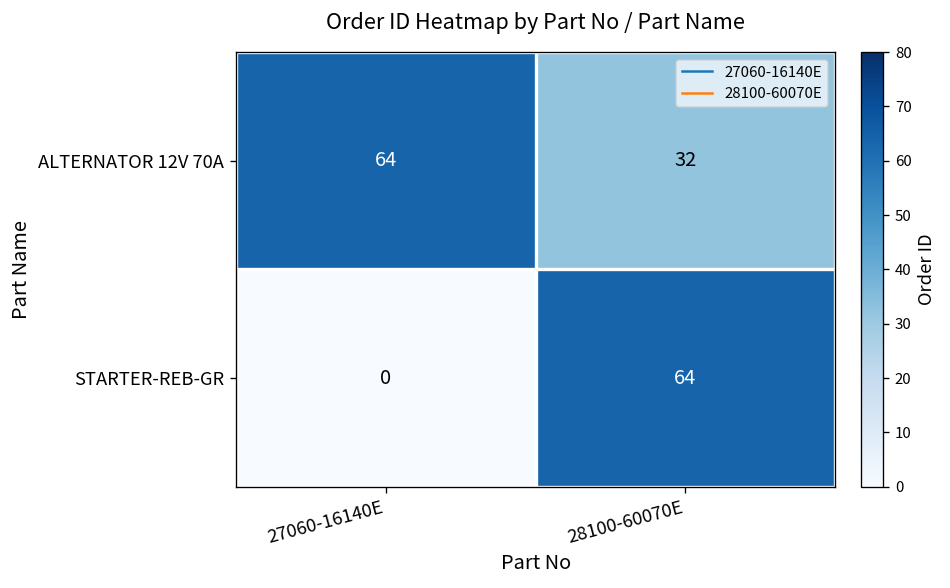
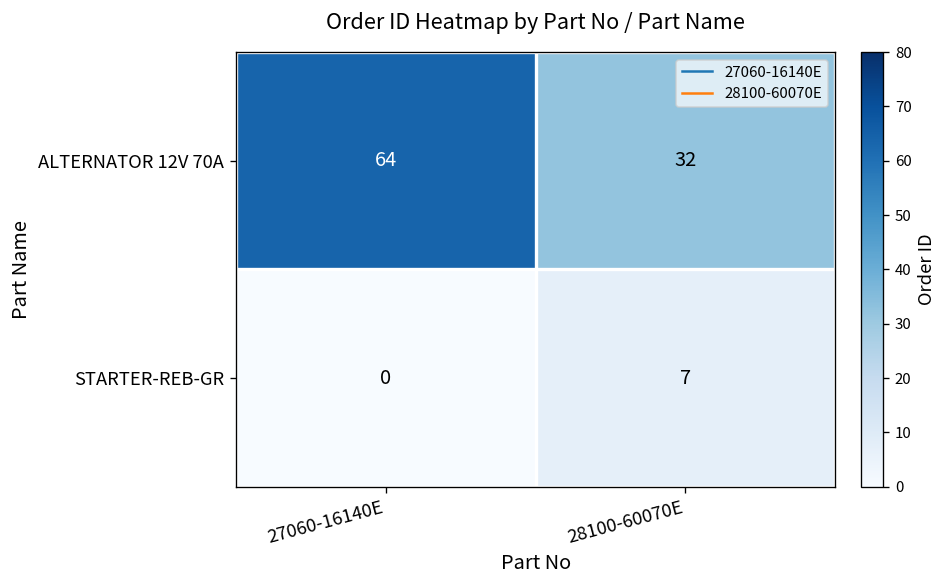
STARTER-REB-GR, 28100-60070E: 64 -> 7
